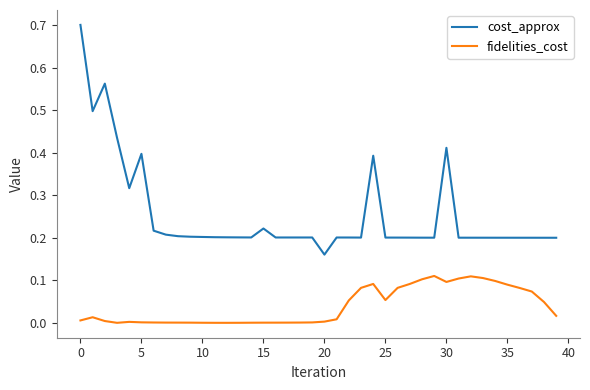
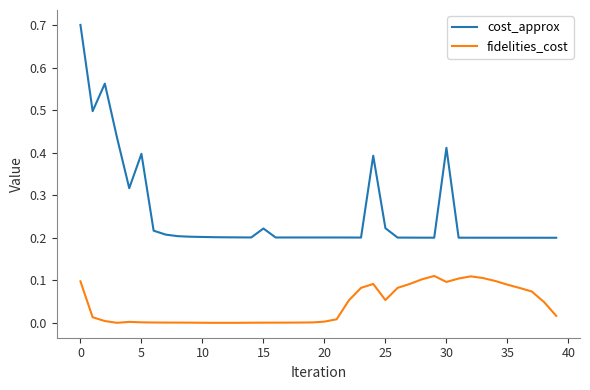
fidelities_cost, 0: 0.01 -> 0.10
cost_approx, 20: 0.16 -> 0.20
cost_approx, 25: 0.20 -> 0.22
